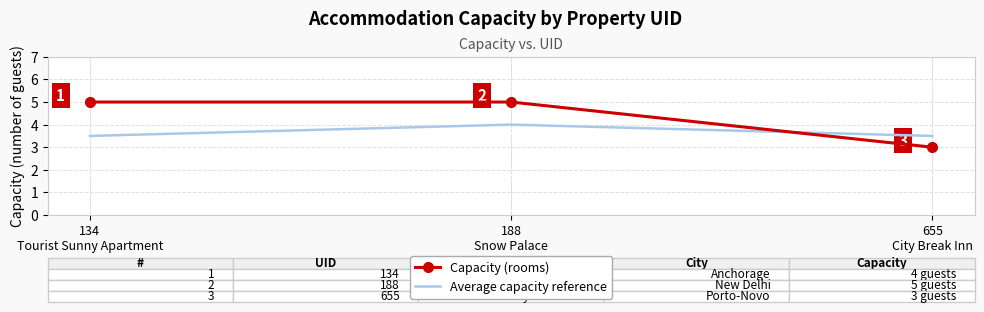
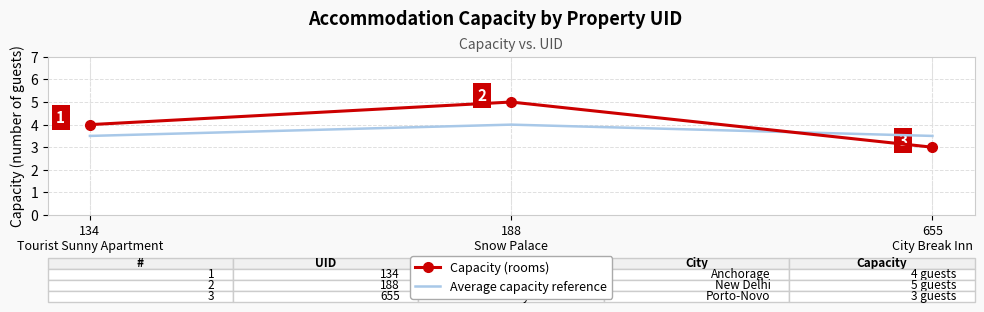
Capacity (rooms), 134 Tourist Sunny Apartment: 5 -> 4
